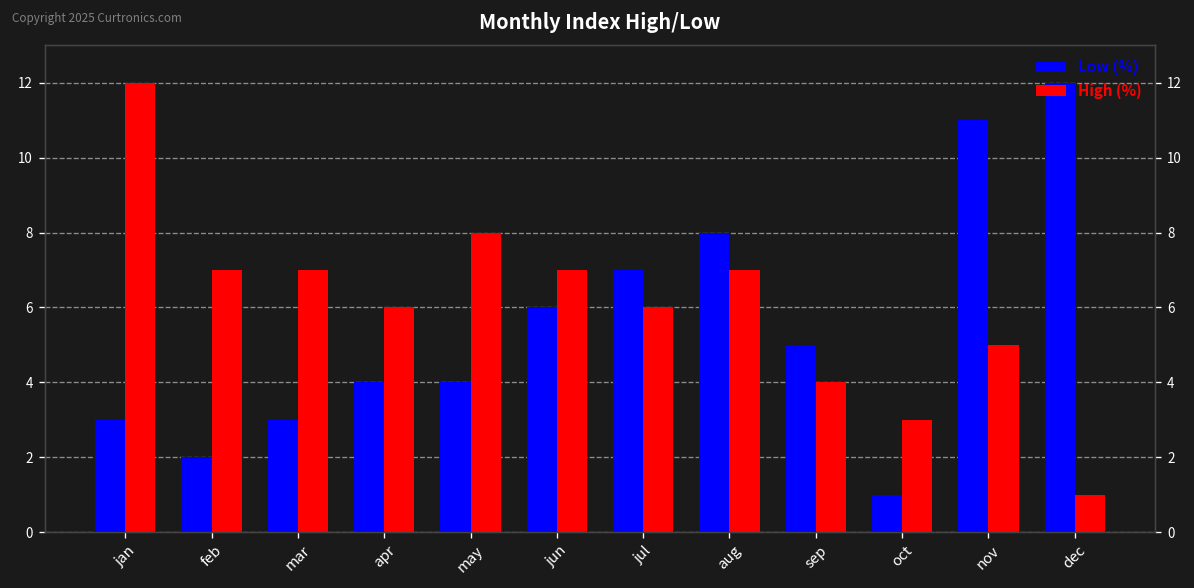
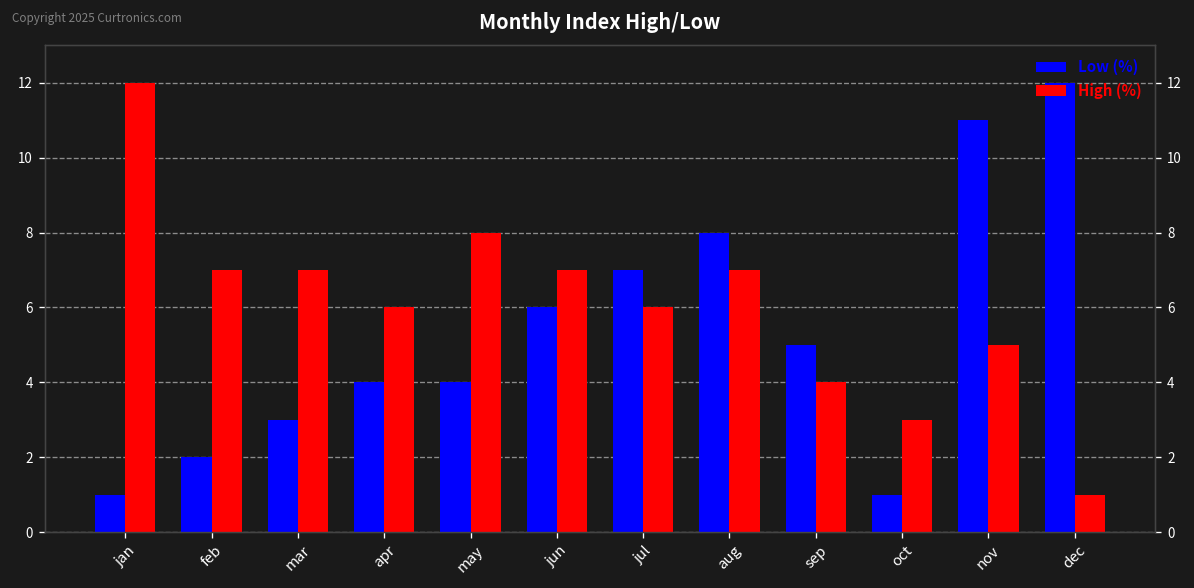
Low (%), jan: 3 -> 1
